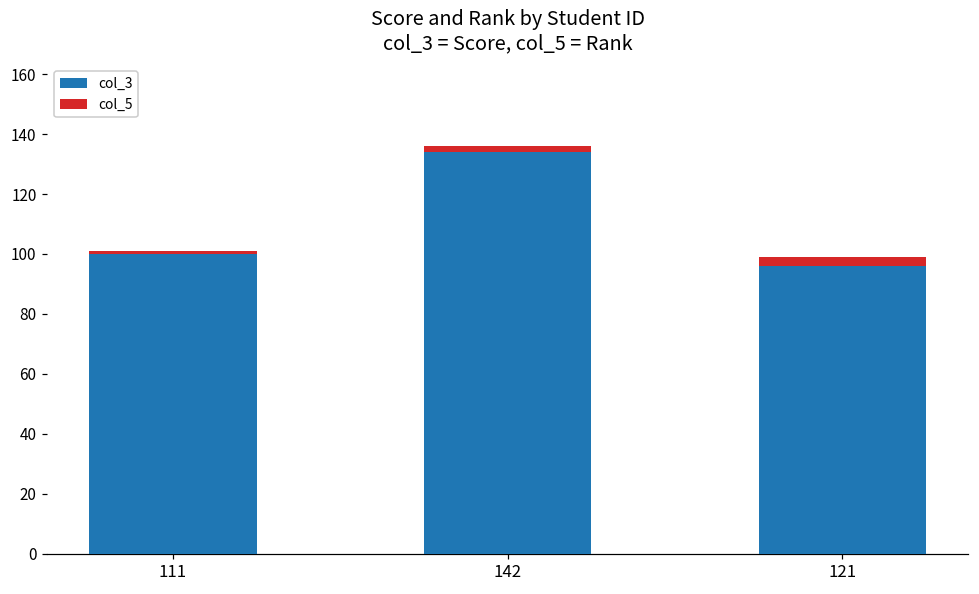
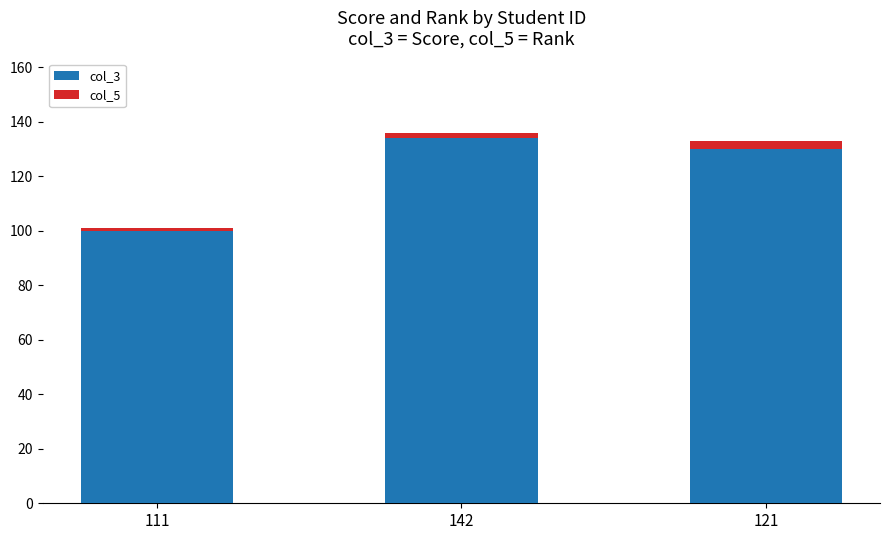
col_3, 121: 96 -> 130
